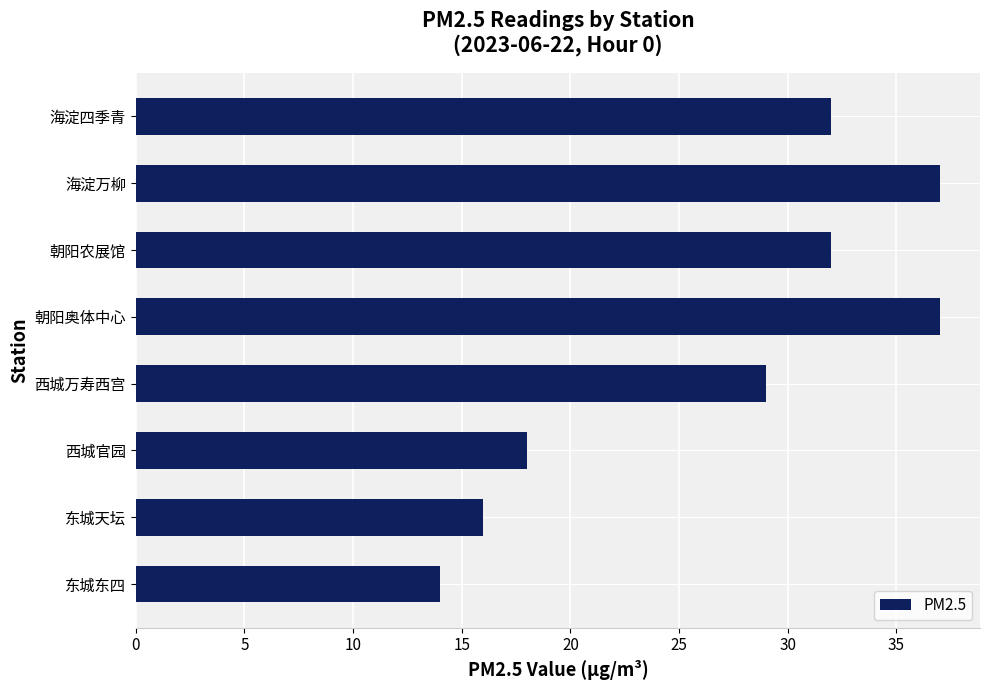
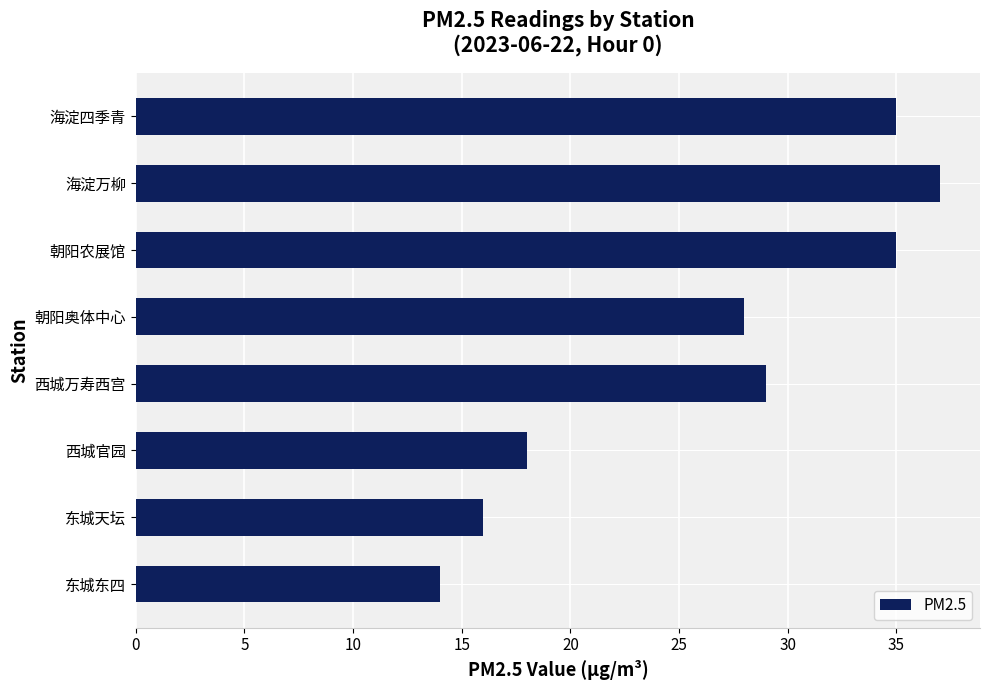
海淀四季青: 32 -> 35
朝阳农展馆: 32 -> 35
朝阳奥体中心: 37 -> 28
